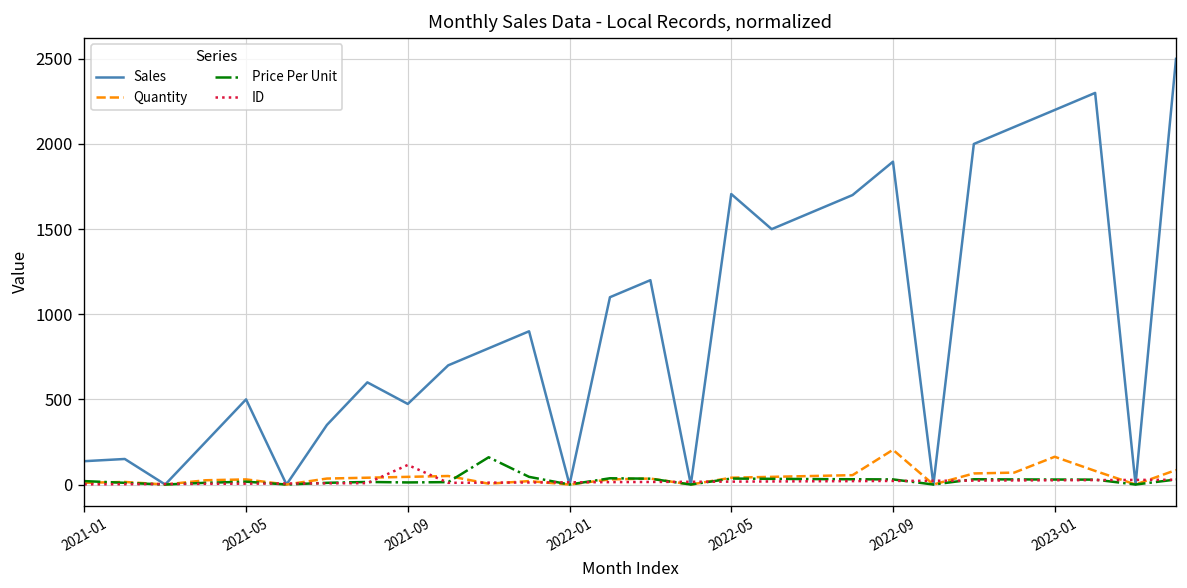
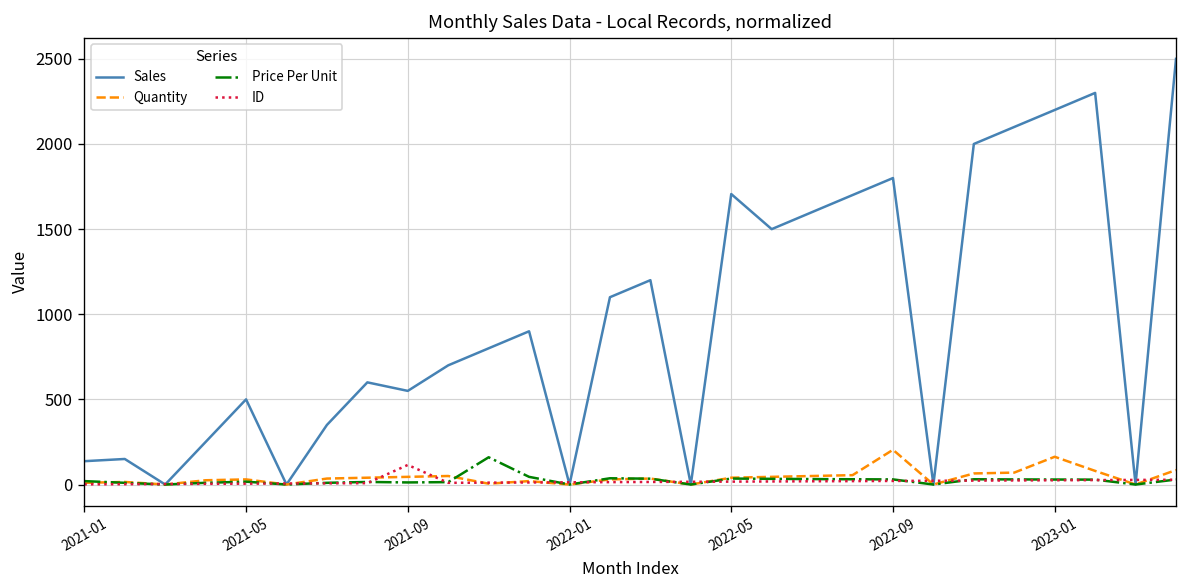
Sales, 2021-09: 470 -> 550
Sales, 2022-09: 1900 -> 1800
